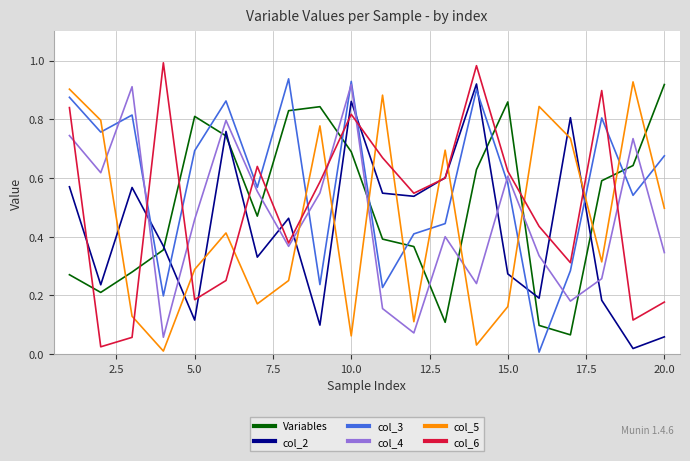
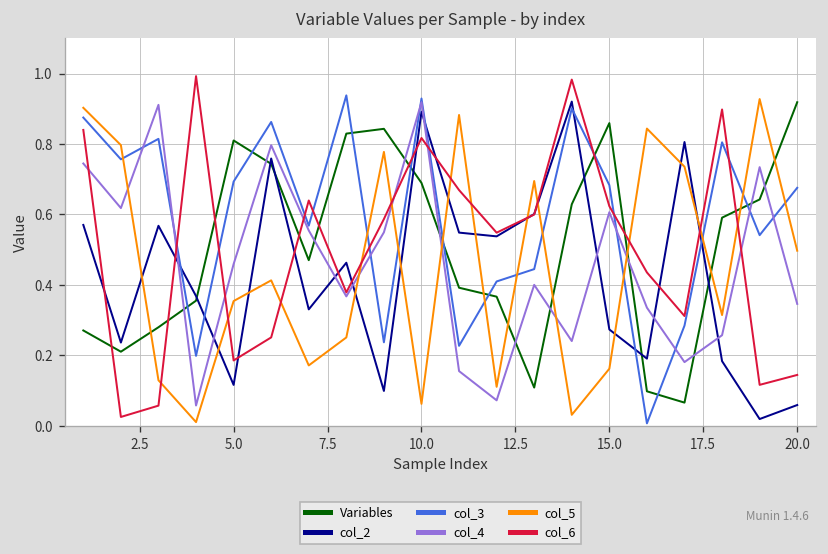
col_5, 5.0: 0.29 -> 0.35
col_2, 10.0: 0.86 -> 0.89
col_3, 15.0: 0.58 -> 0.68
col_6, 20.0: 0.18 -> 0.14
